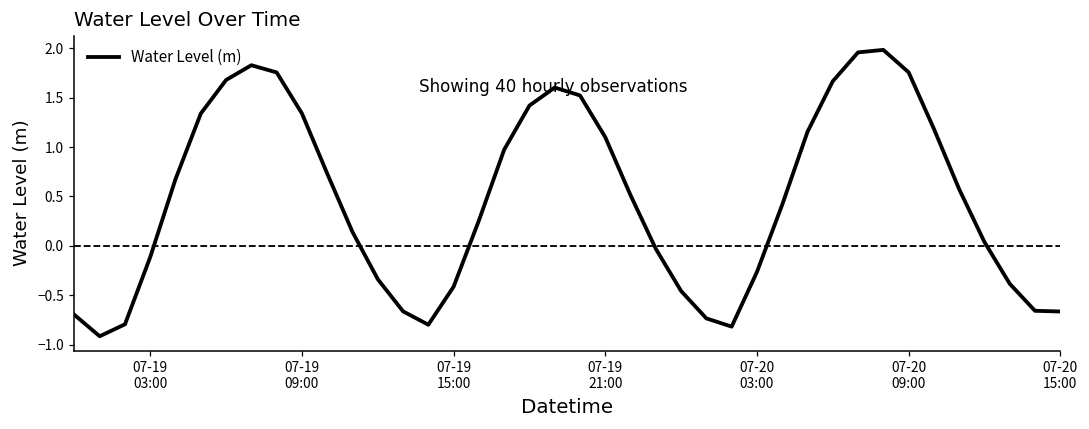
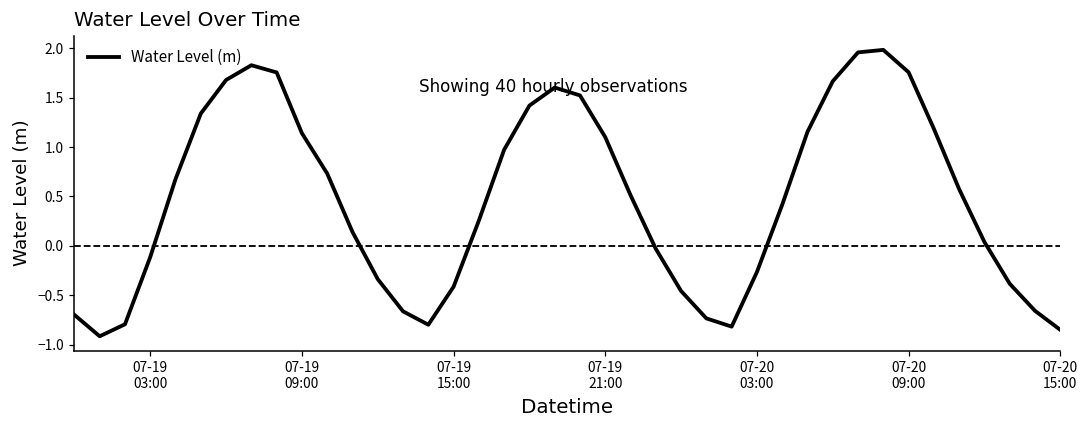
07-19 09:00: 1.3 -> 1.1
07-20 15:00: -0.7 -> -0.9
